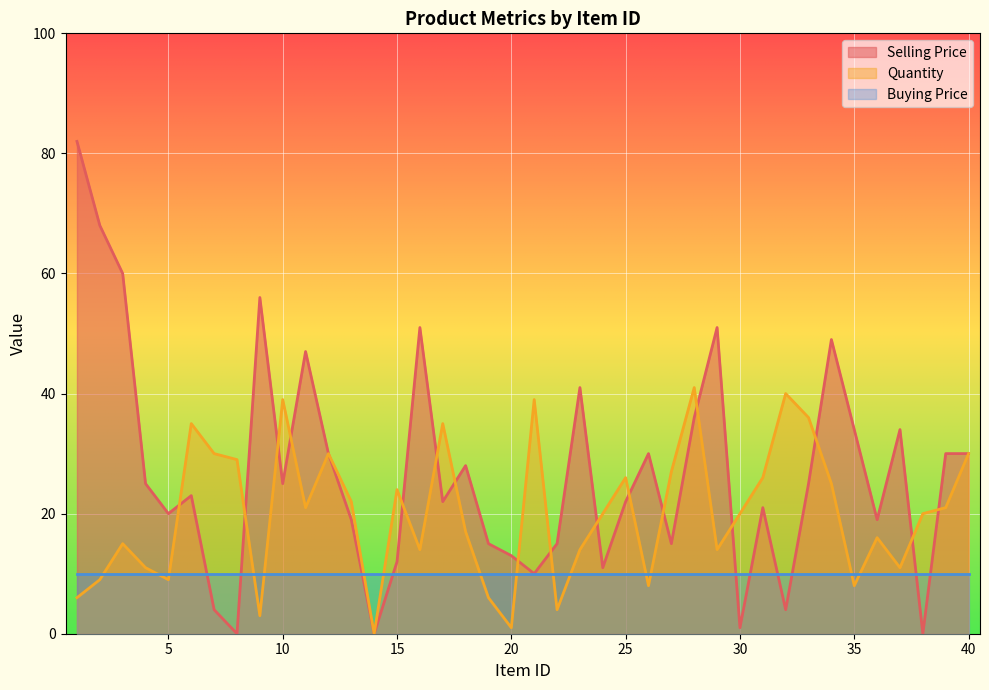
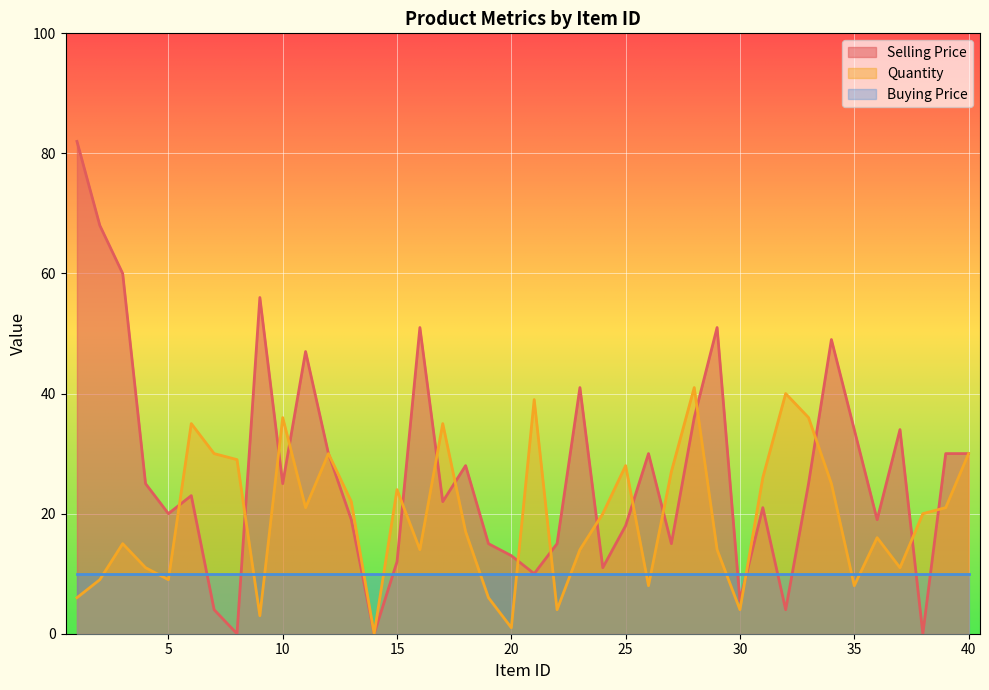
Quantity, 10: 39 -> 36
Selling Price, 25: 22 -> 18
Quantity, 25: 26 -> 28
Selling Price, 30: 1 -> 6
Quantity, 30: 20 -> 4
